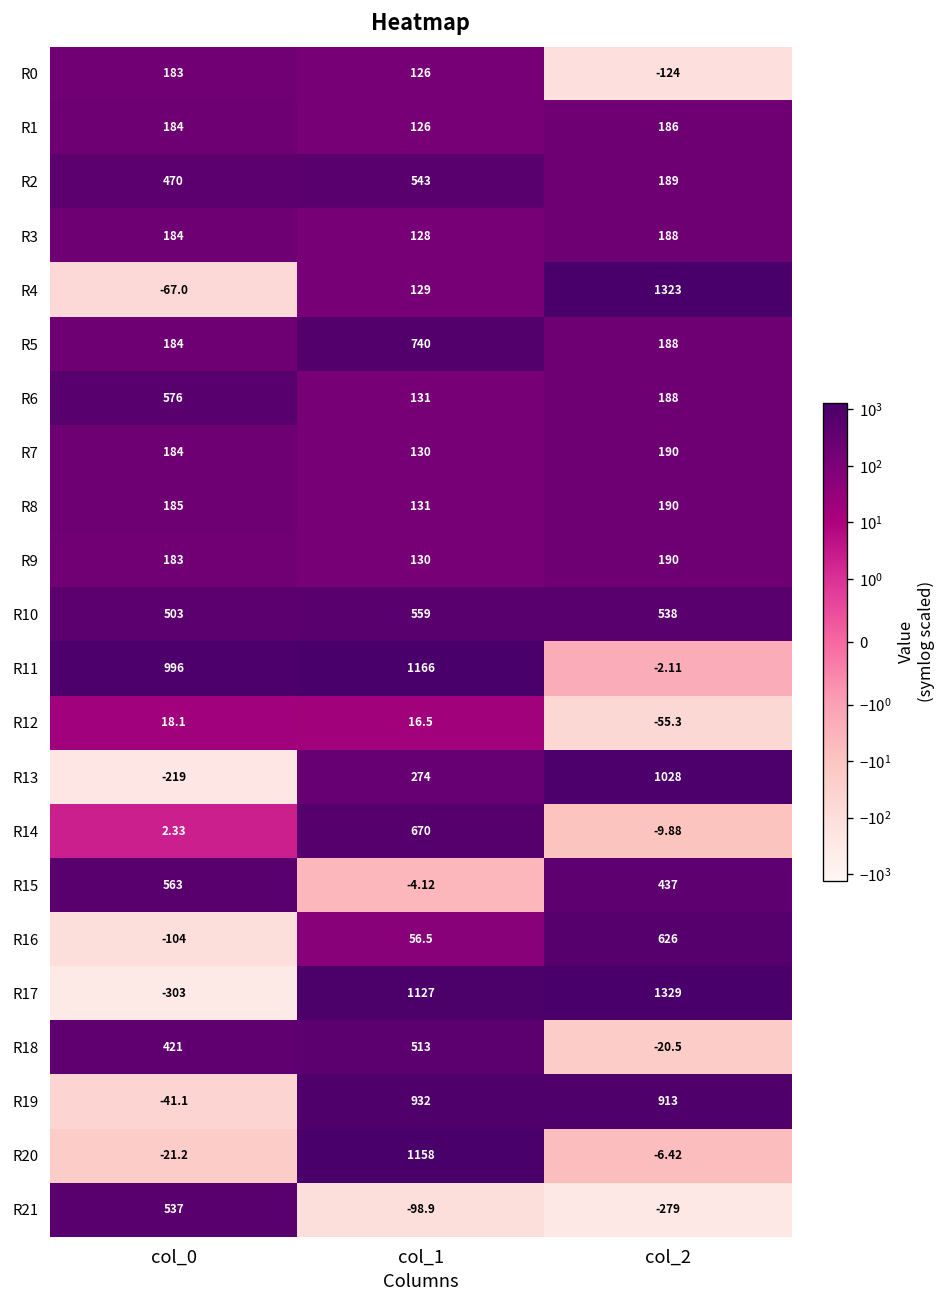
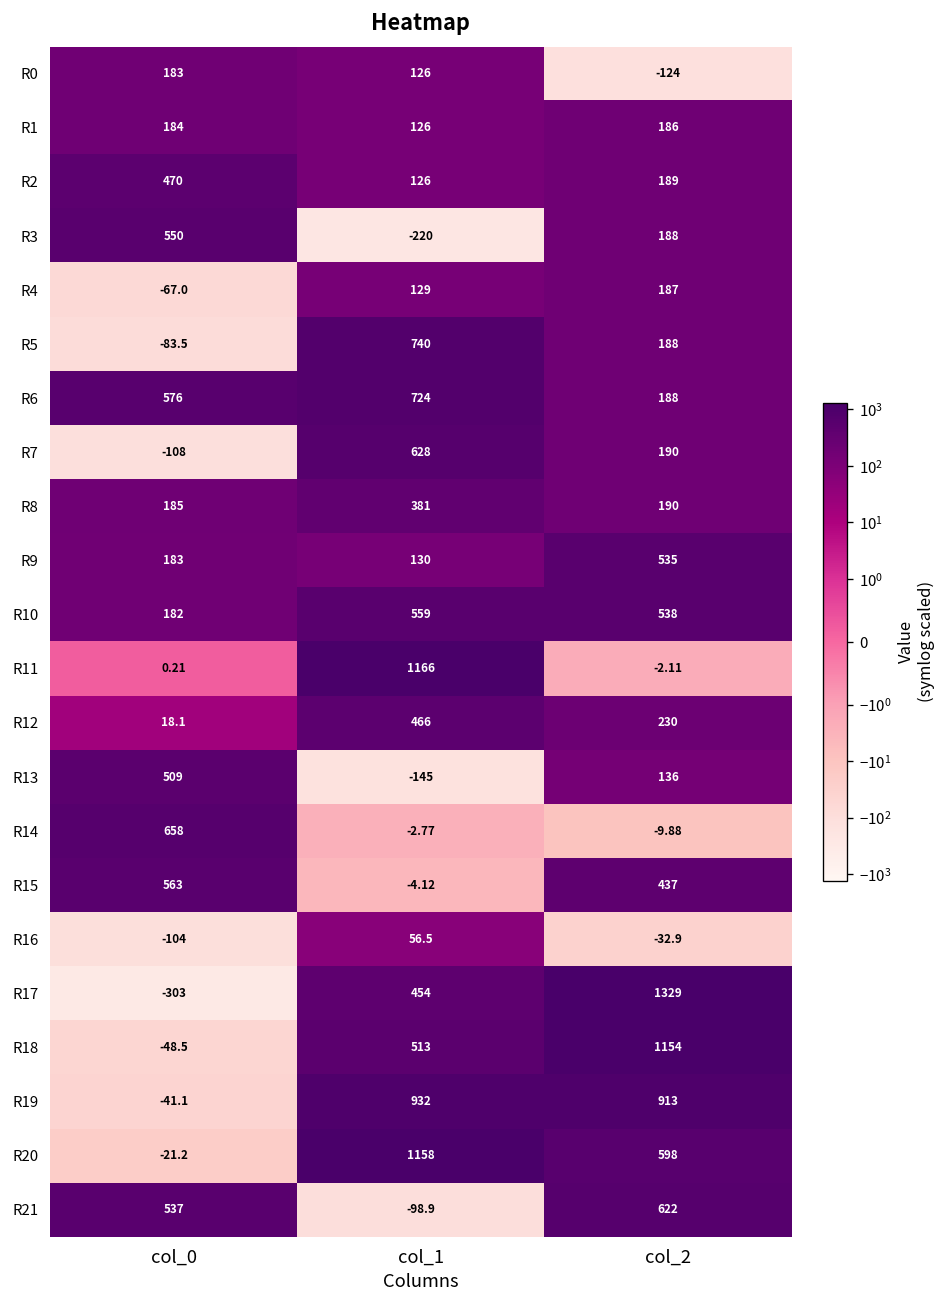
R2, col_1: 543 -> 126
R3, col_0: 184 -> 550
R3, col_1: 128 -> -220
R4, col_2: 1323 -> 187
R5, col_0: 184 -> -83.5
R6, col_1: 131 -> 724
R7, col_0: 184 -> -108
R7, col_1: 130 -> 628
R8, col_1: 131 -> 381
R9, col_2: 190 -> 535
R10, col_0: 503 -> 182
R11, col_0: 996 -> 0.21
R12, col_1: 16.5 -> 466
R12, col_2: -55.3 -> 230
R13, col_0: -219 -> 509
R13, col_1: 274 -> -145
R13, col_2: 1028 -> 136
R14, col_0: 2.33 -> 658
R14, col_1: 670 -> -2.77
R16, col_2: 626 -> -32.9
R17, col_1: 1127 -> 454
R18, col_0: 421 -> -48.5
R18, col_2: -20.5 -> 1154
R20, col_2: -6.42 -> 598
R21, col_2: -279 -> 622
